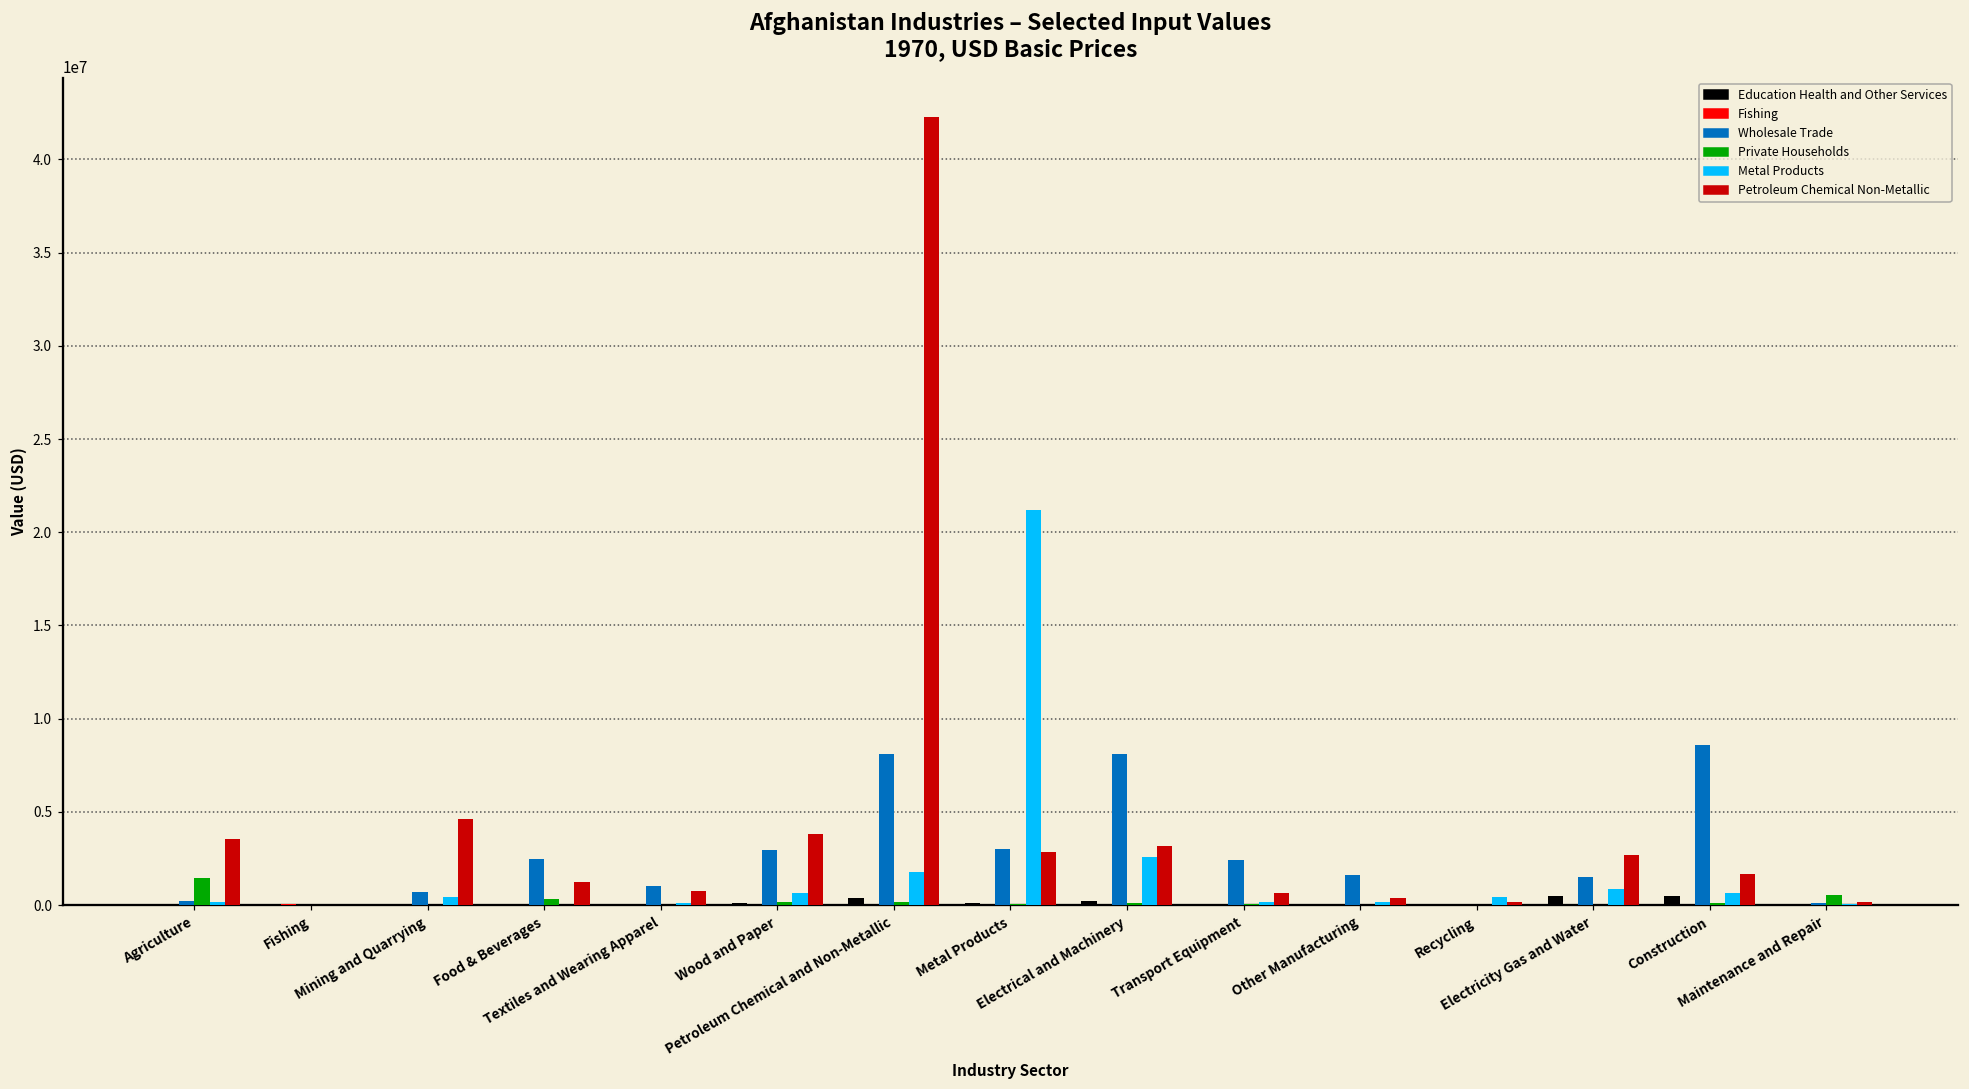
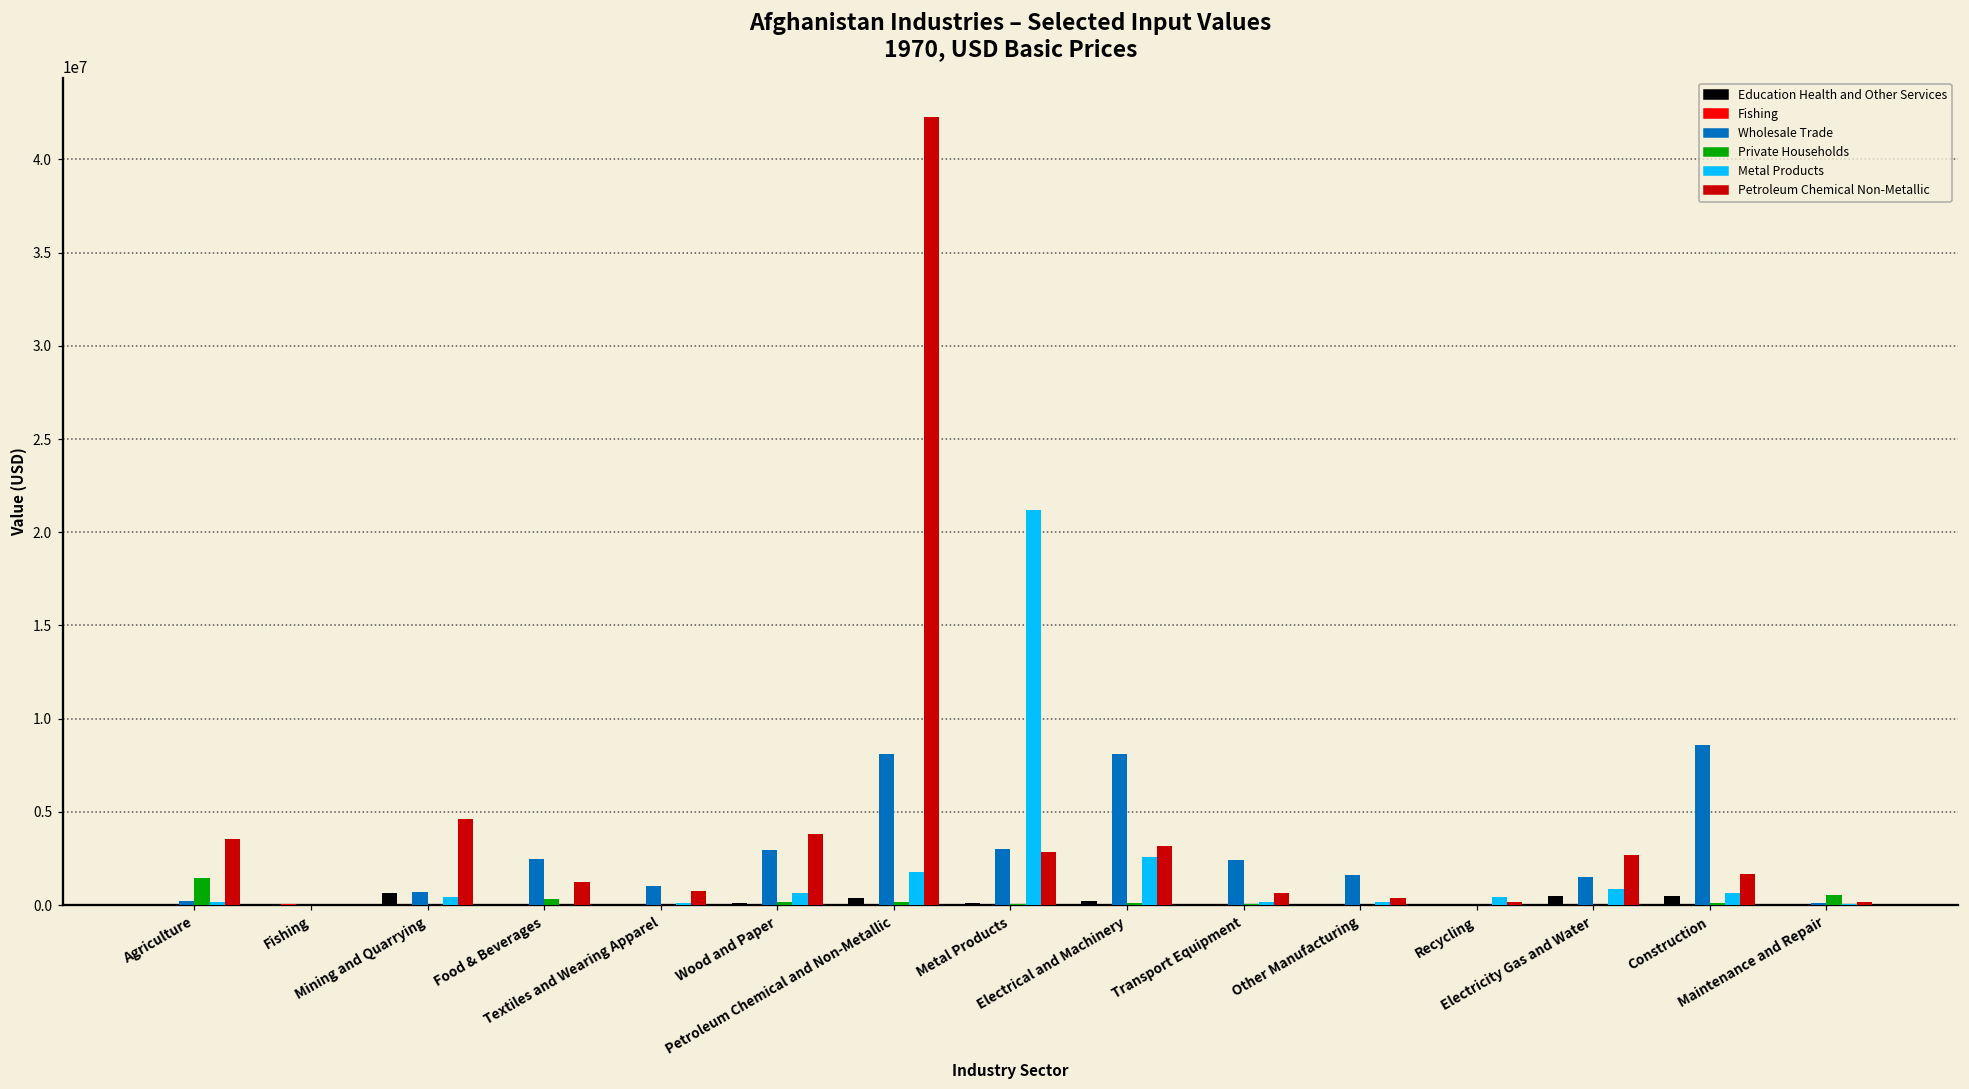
Education Health and Other Services, Mining and Quarrying: 0 -> 700000
